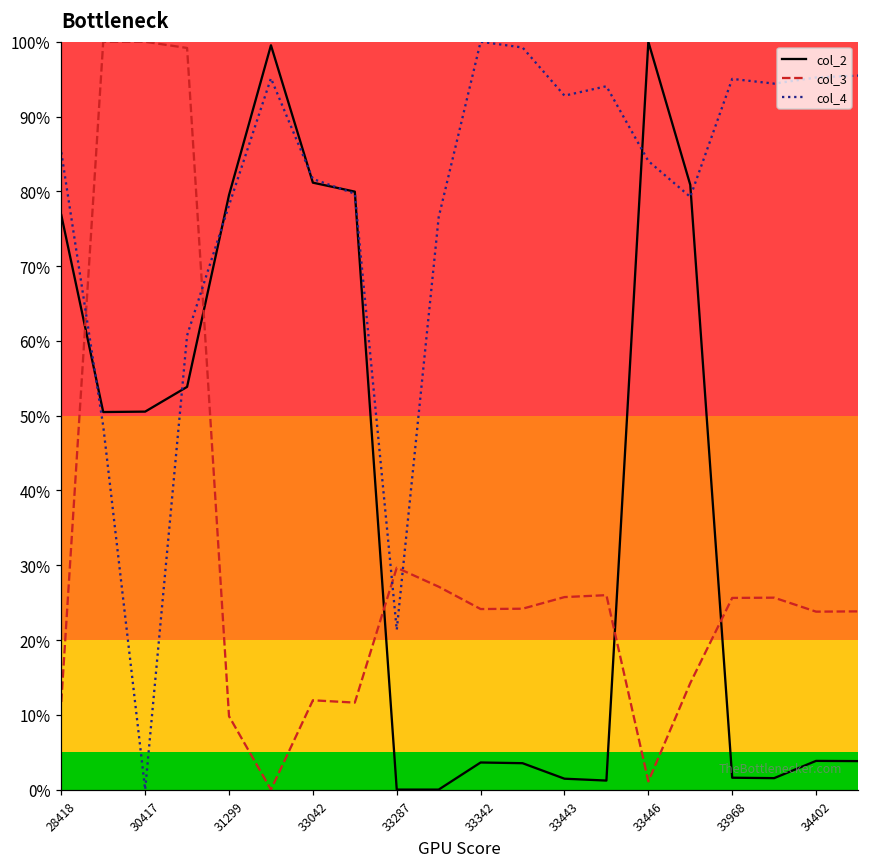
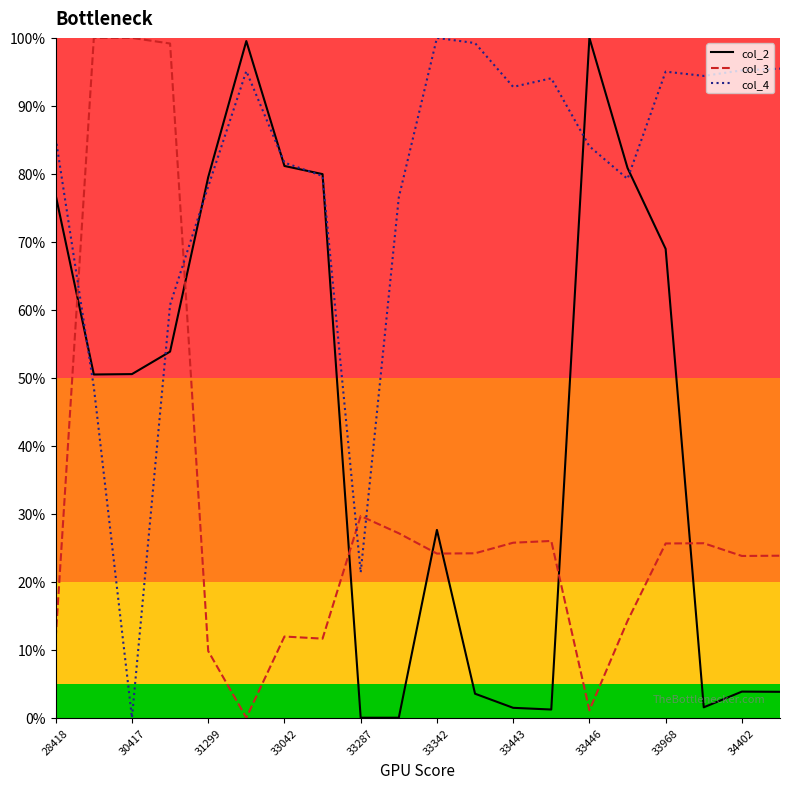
col_2, 33342: 4% -> 28%
col_2, 33968: 2% -> 69%
